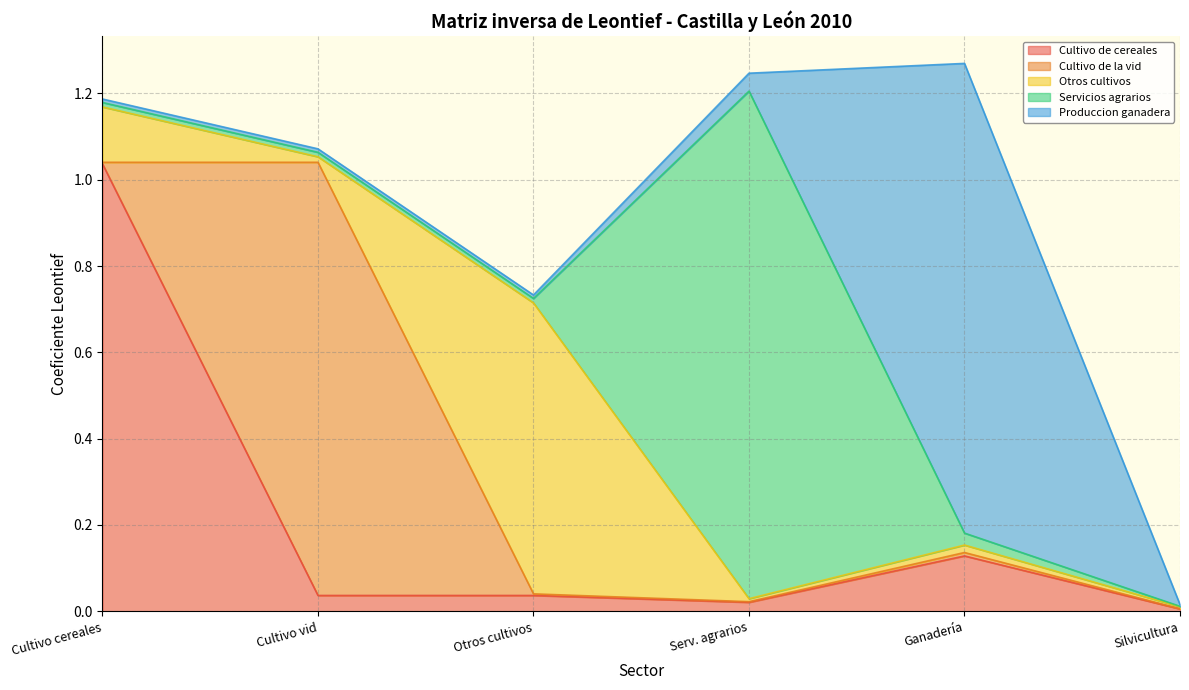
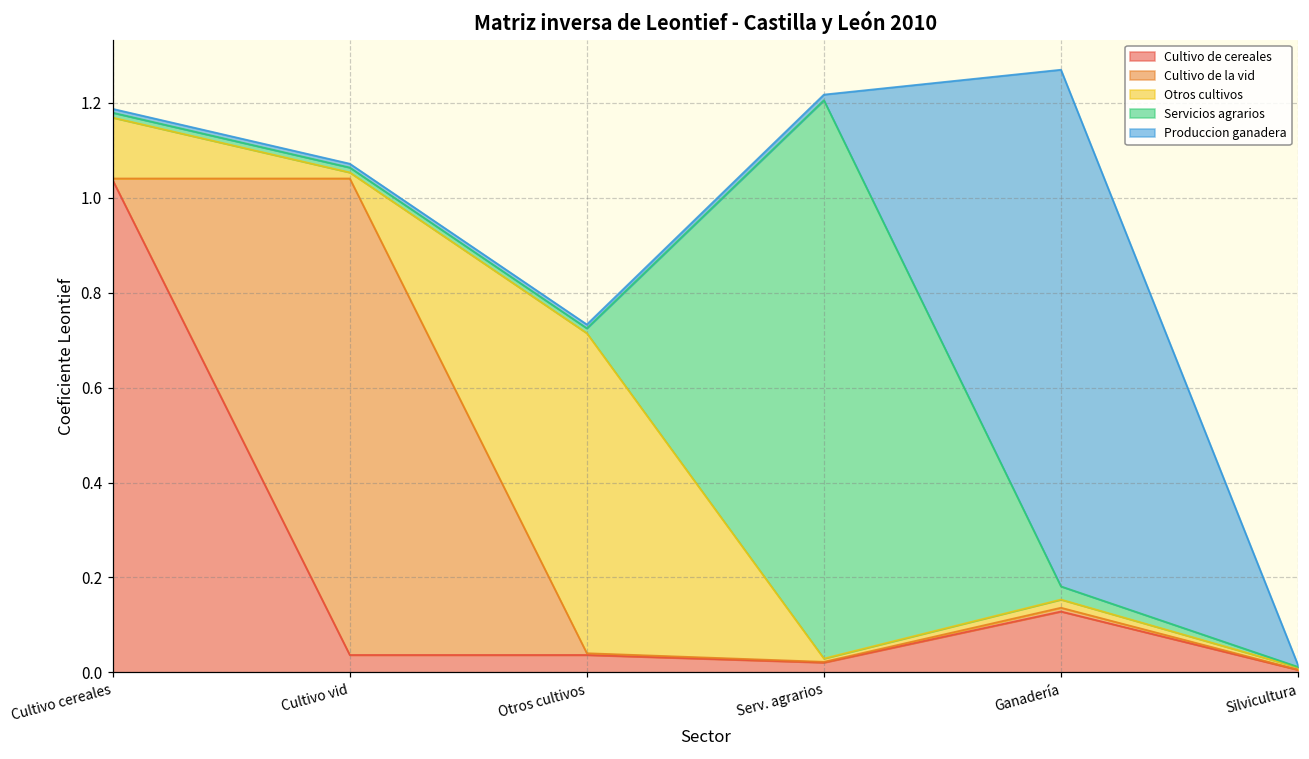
Produccion ganadera, Serv. agrarios: 0.04 -> 0.01
